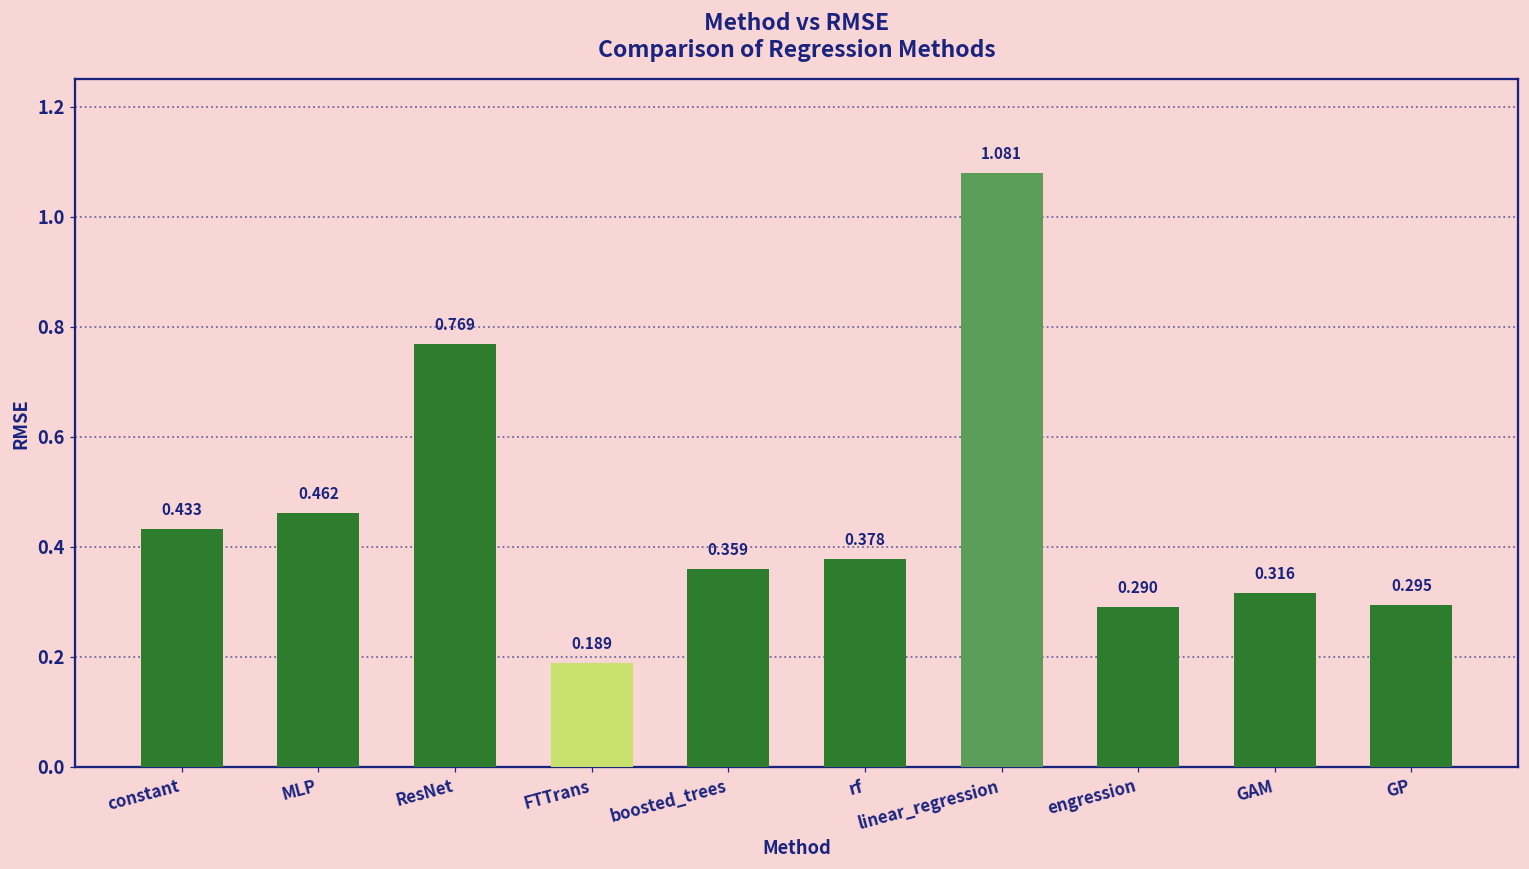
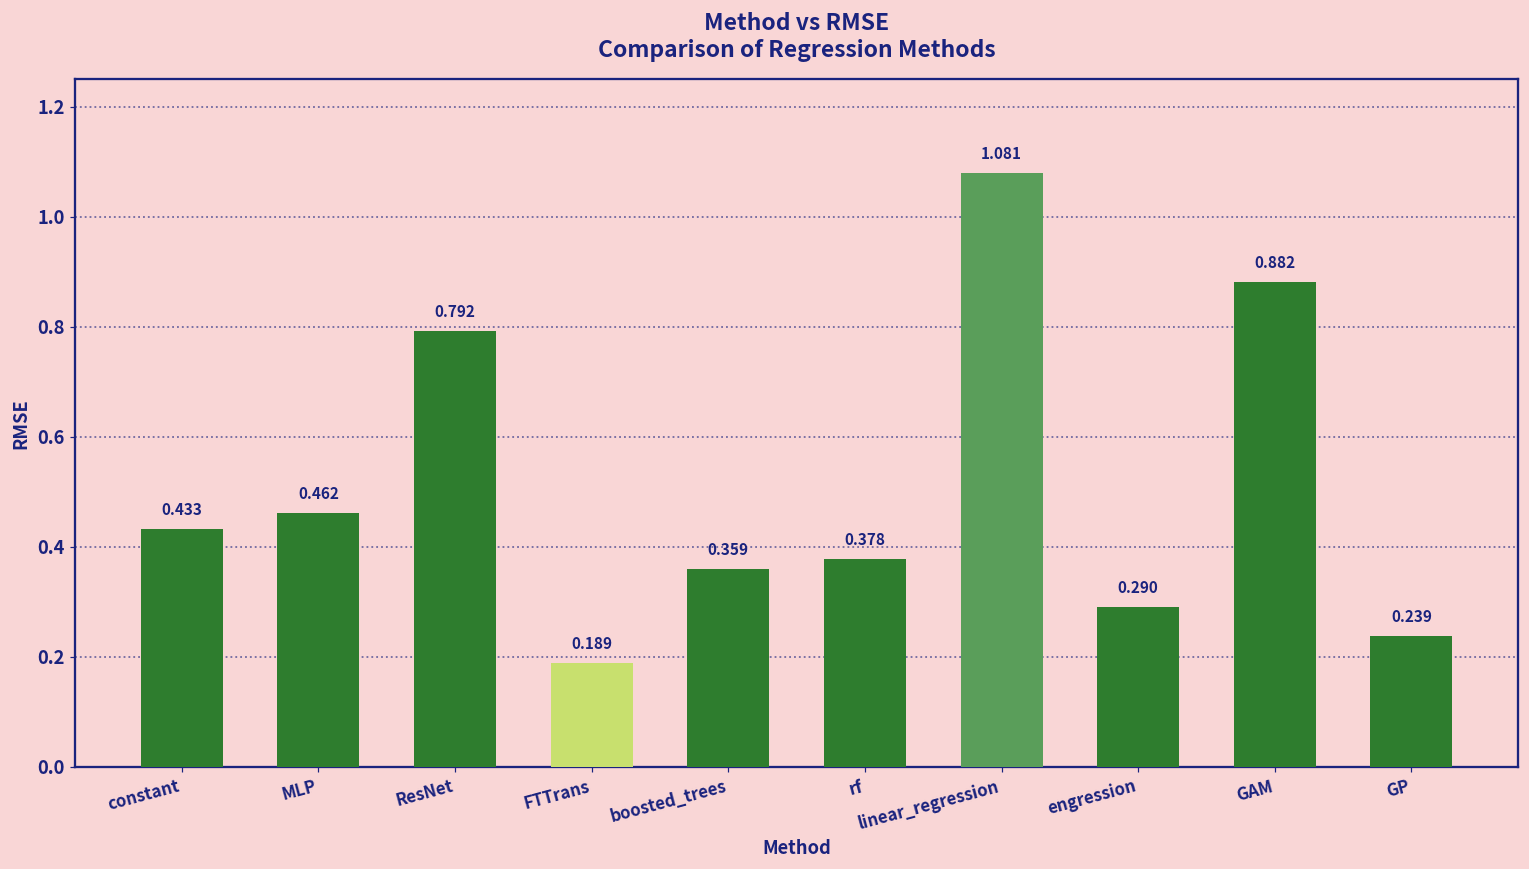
ResNet: 0.769 -> 0.792
GAM: 0.316 -> 0.882
GP: 0.295 -> 0.239
